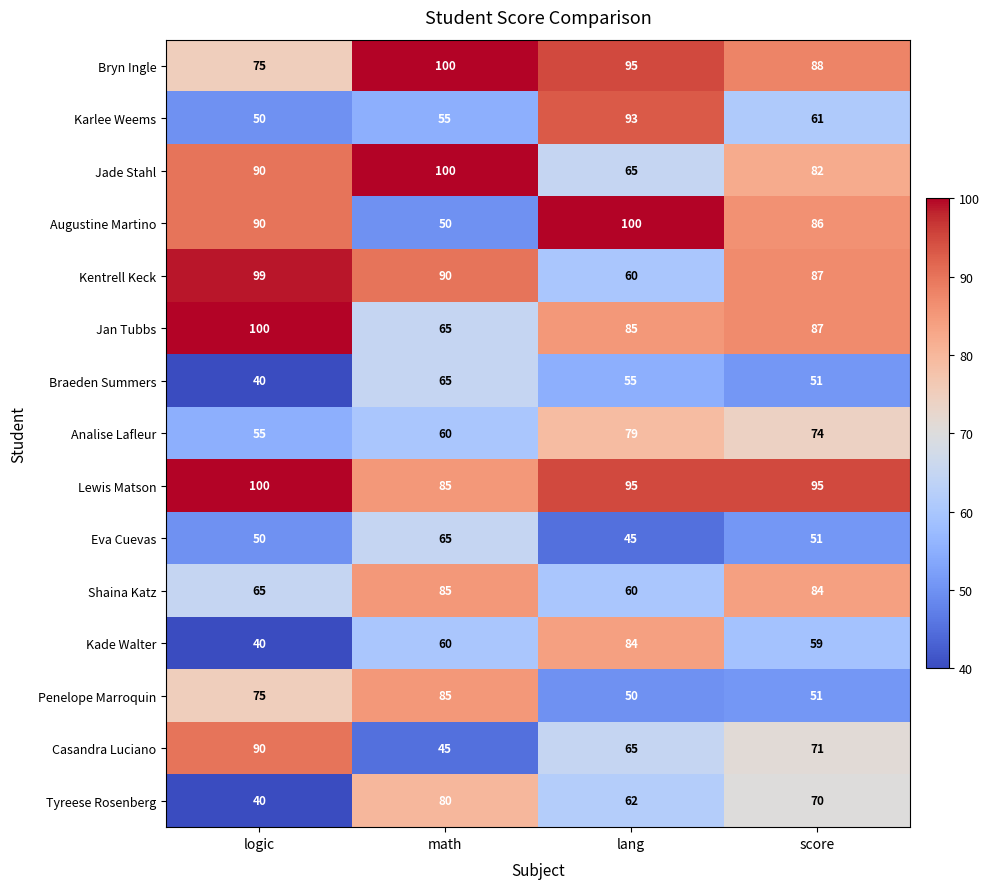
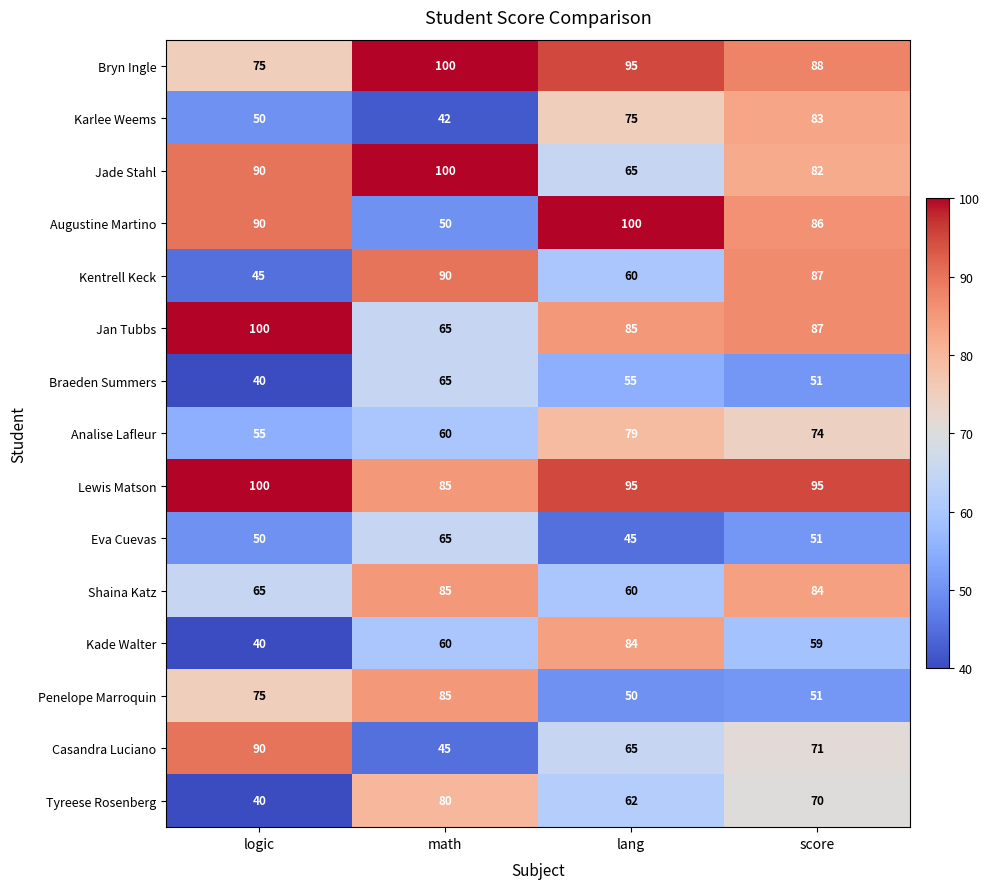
Karlee Weems, math: 55 -> 42
Karlee Weems, lang: 93 -> 75
Karlee Weems, score: 61 -> 83
Kentrell Keck, logic: 99 -> 45
